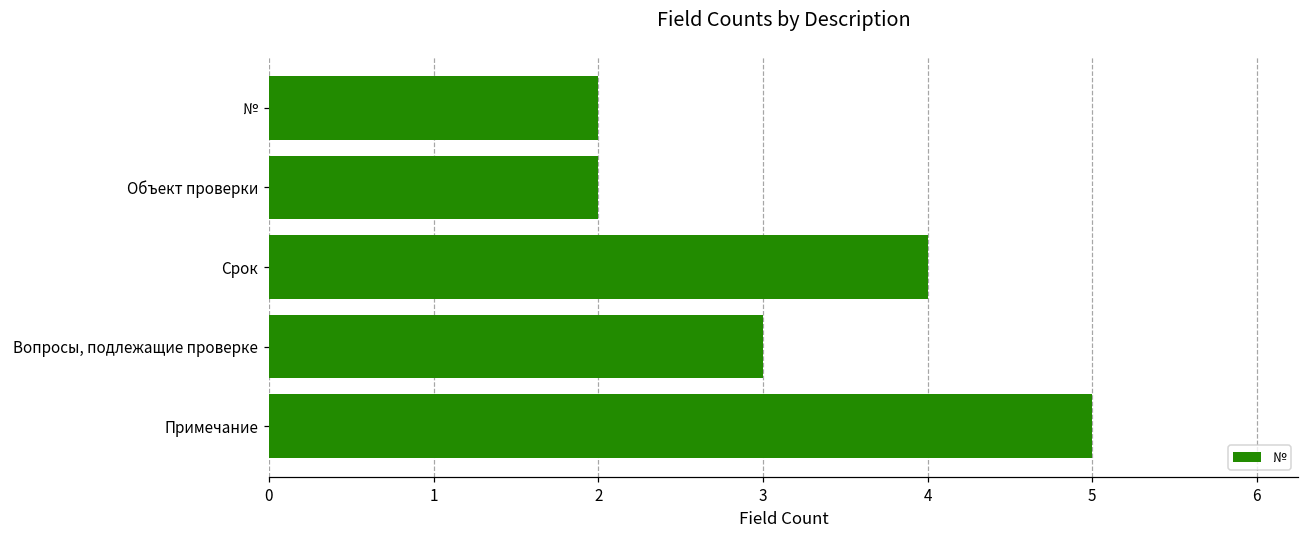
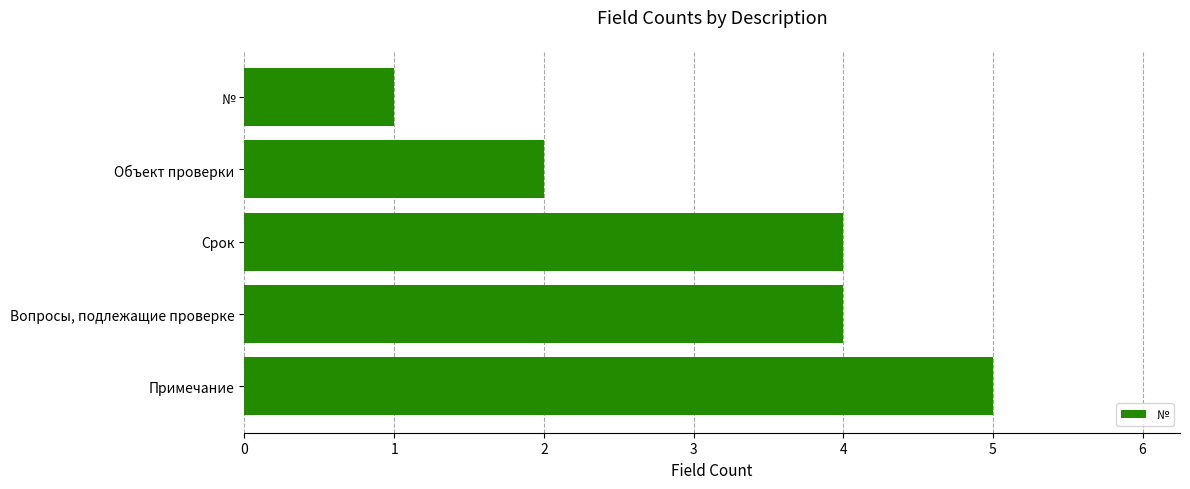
№: 2 -> 1
Вопросы, подлежащие проверке: 3 -> 4
